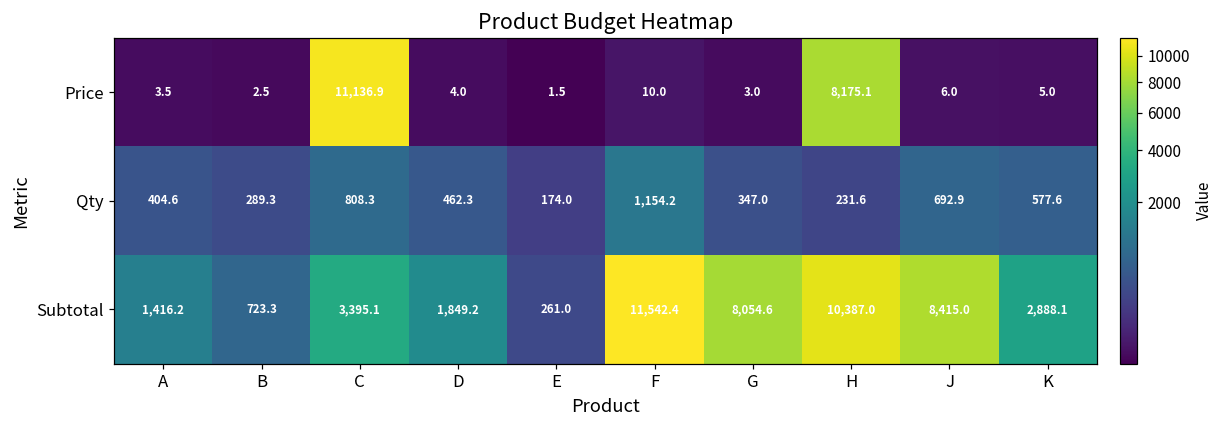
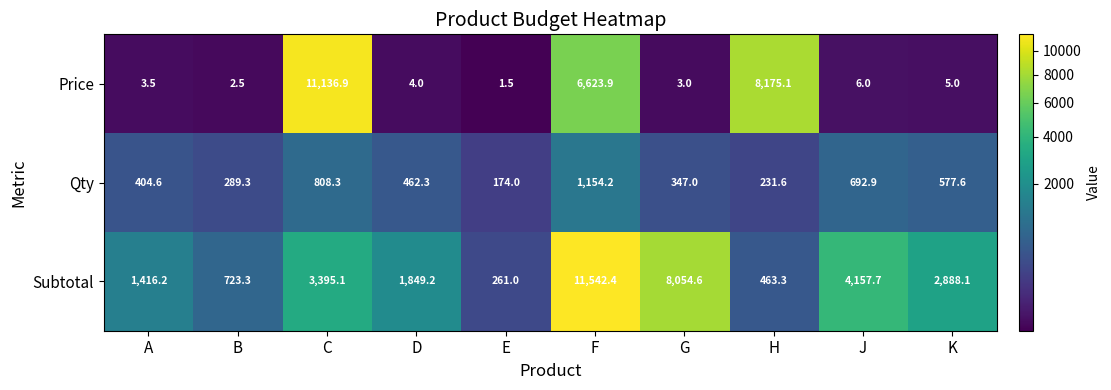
Price, F: 10.0 -> 6,623.9
Subtotal, H: 10,387.0 -> 463.3
Subtotal, J: 8,415.0 -> 4,157.7
